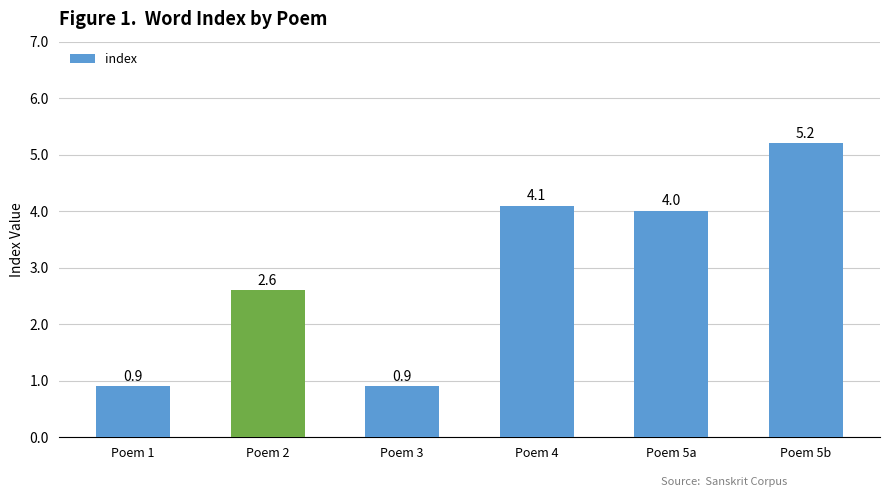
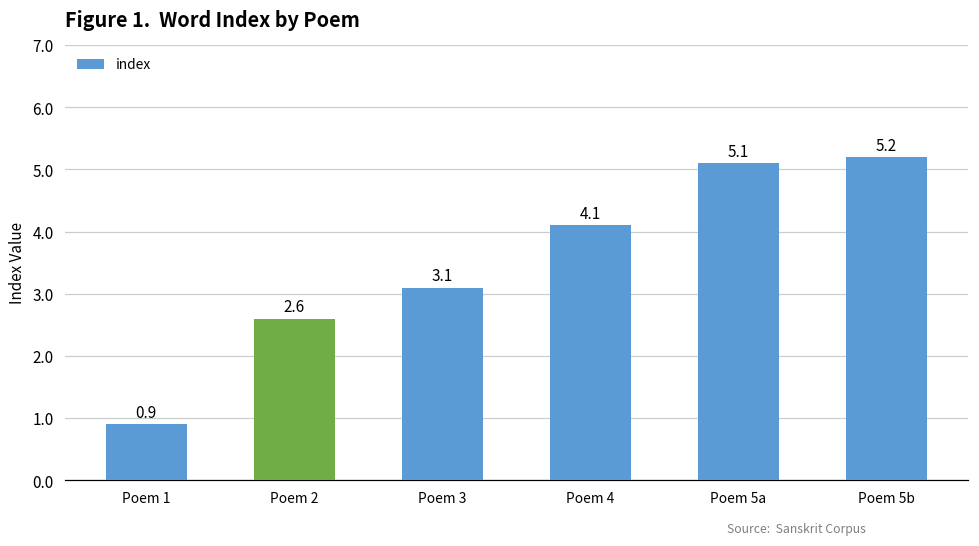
Poem 3: 0.9 -> 3.1
Poem 5a: 4.0 -> 5.1
